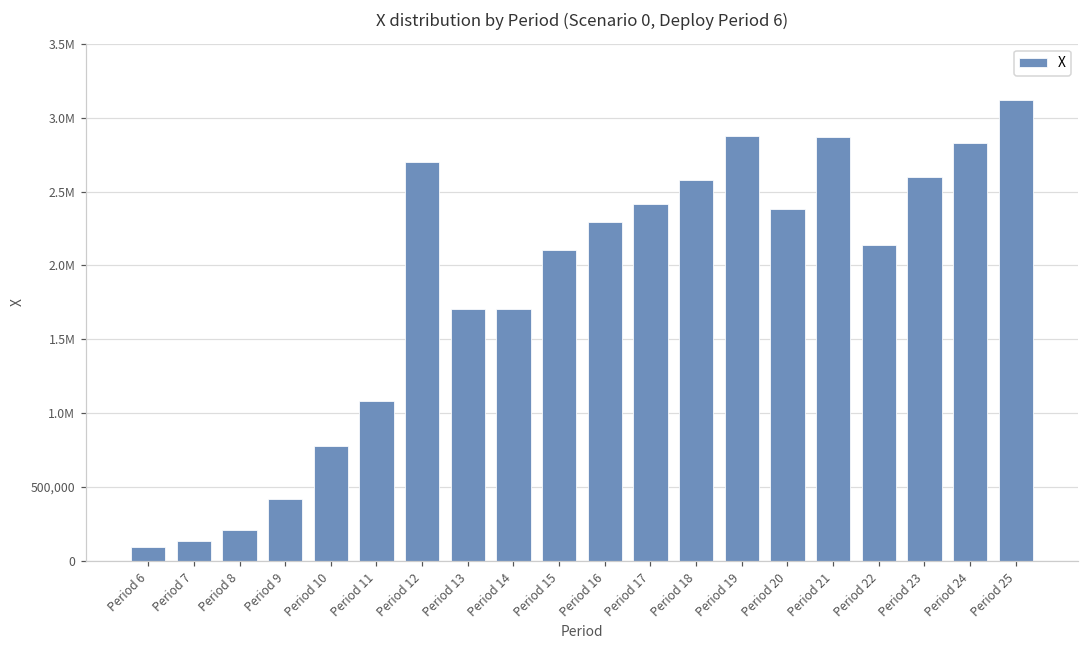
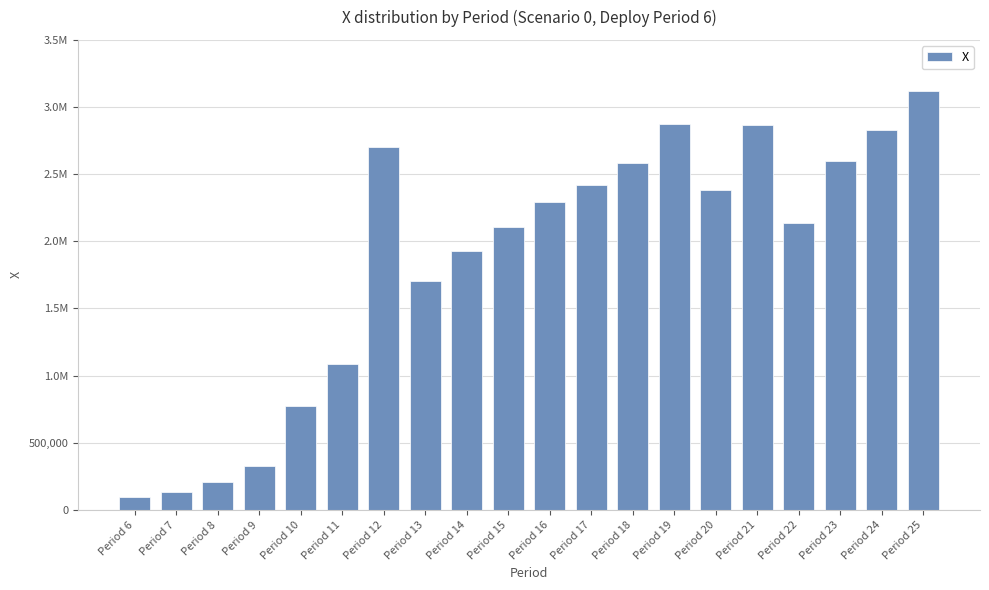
Period 9: 420,000 -> 330,000
Period 14: 1,700,000 -> 1,930,000
